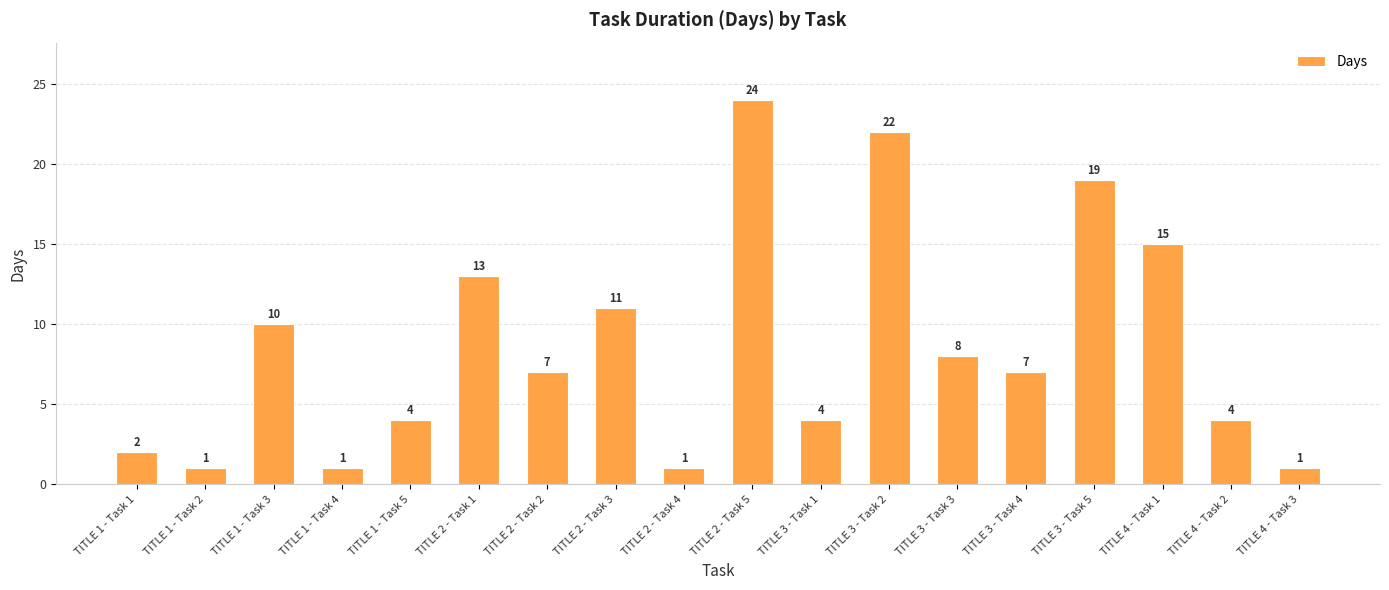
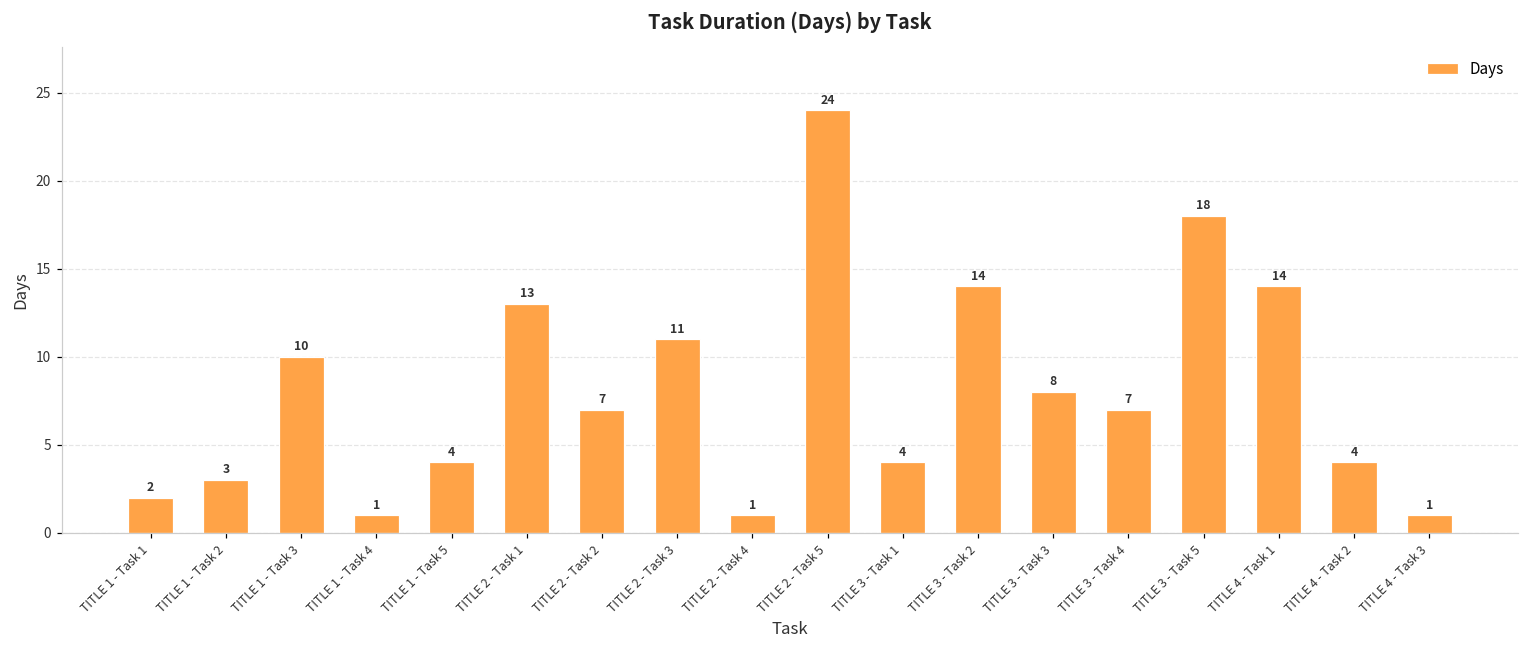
TITLE 1 - Task 2: 1 -> 3
TITLE 3 - Task 2: 22 -> 14
TITLE 3 - Task 5: 19 -> 18
TITLE 4 - Task 1: 15 -> 14
